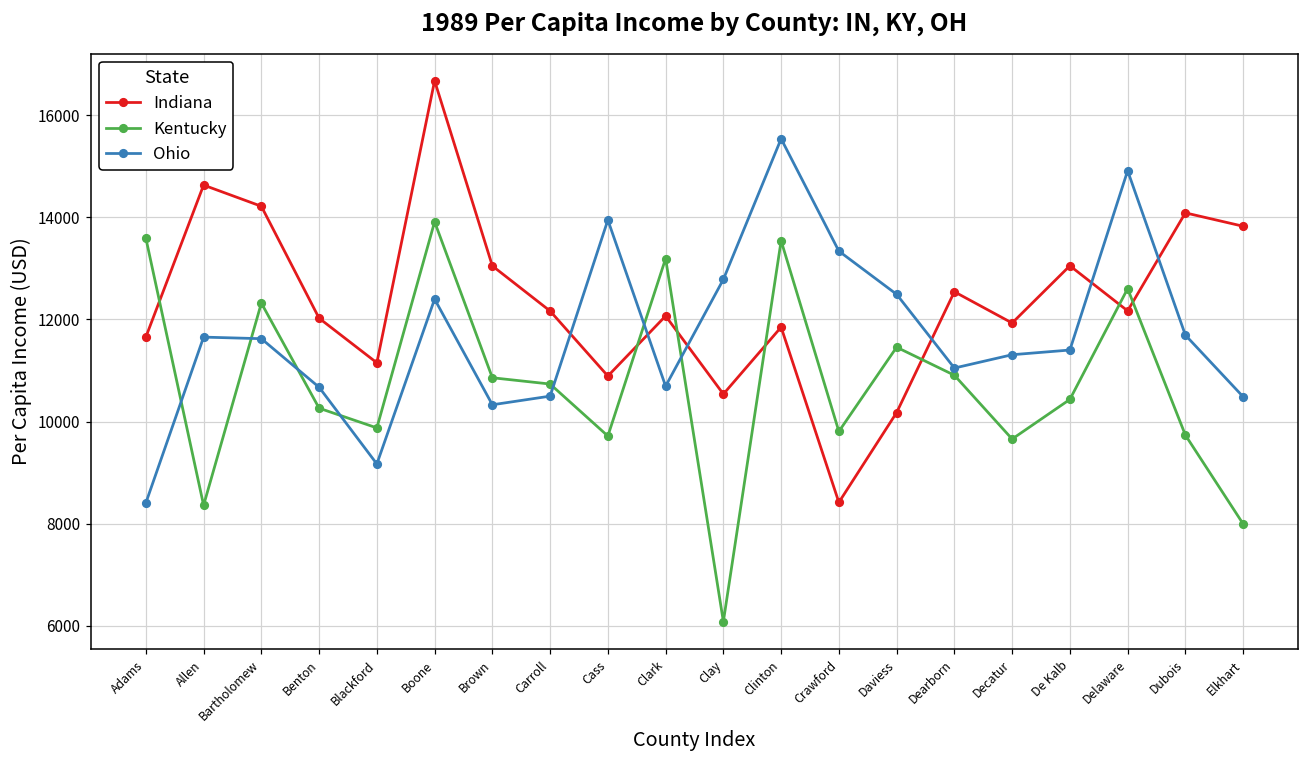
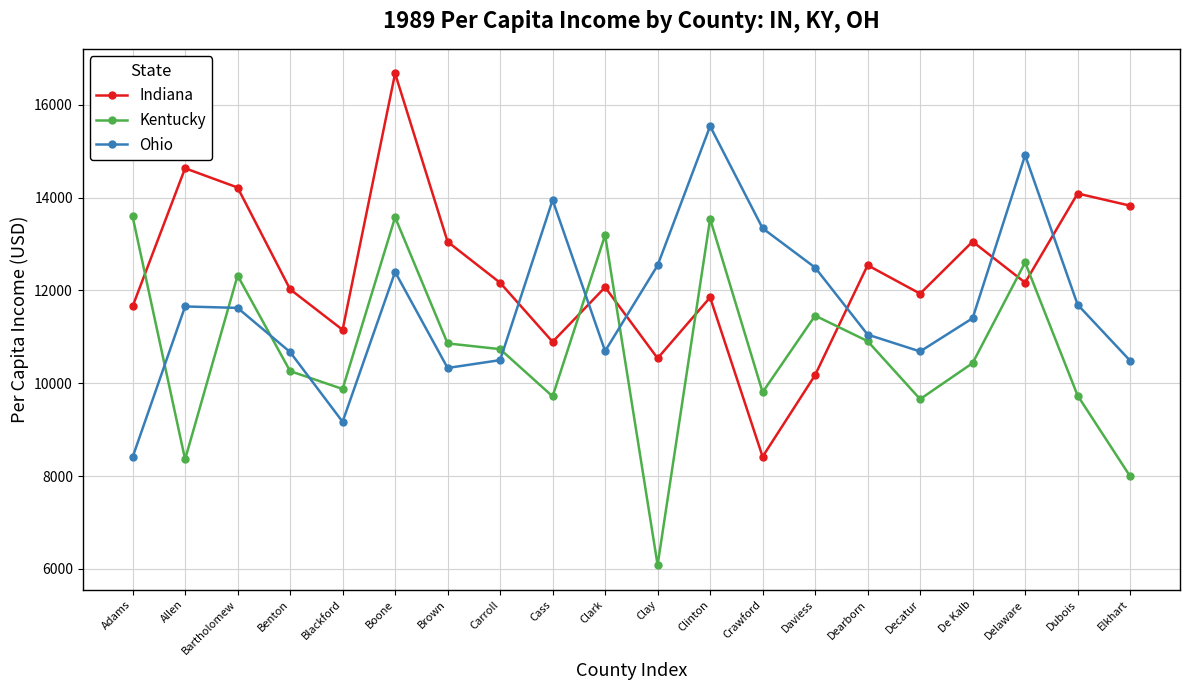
Kentucky, Boone: 13900 -> 13600
Ohio, Clay: 12800 -> 12500
Ohio, Decatur: 11300 -> 10700
